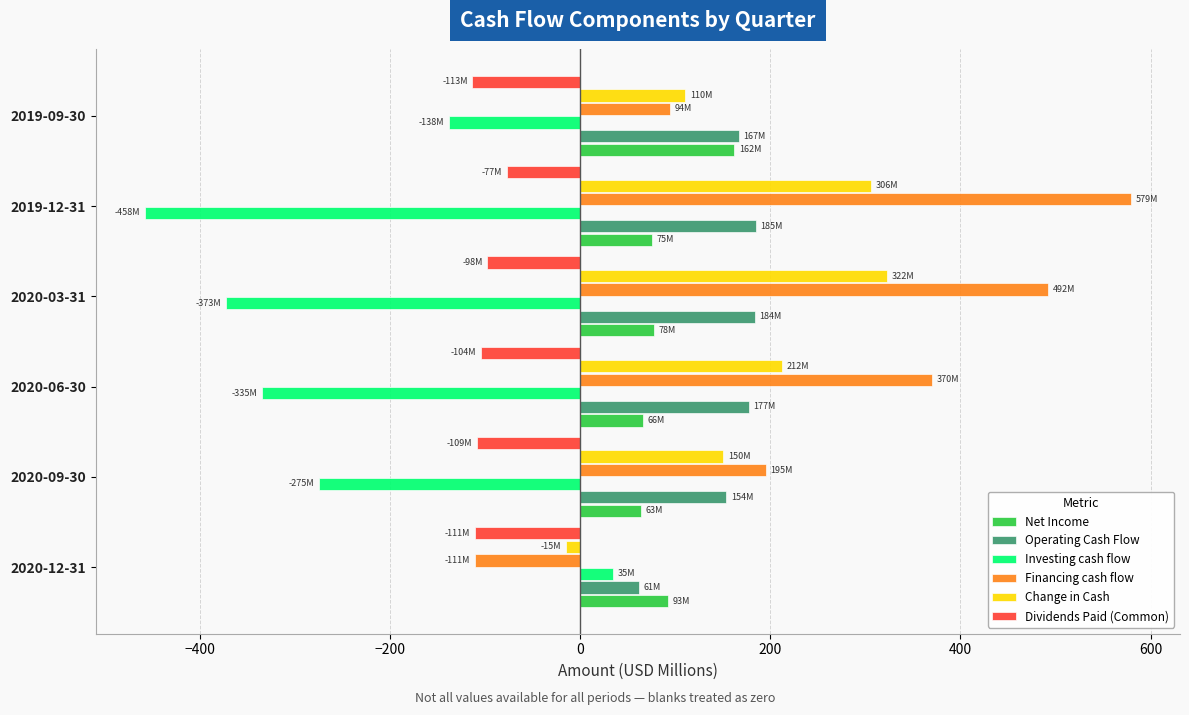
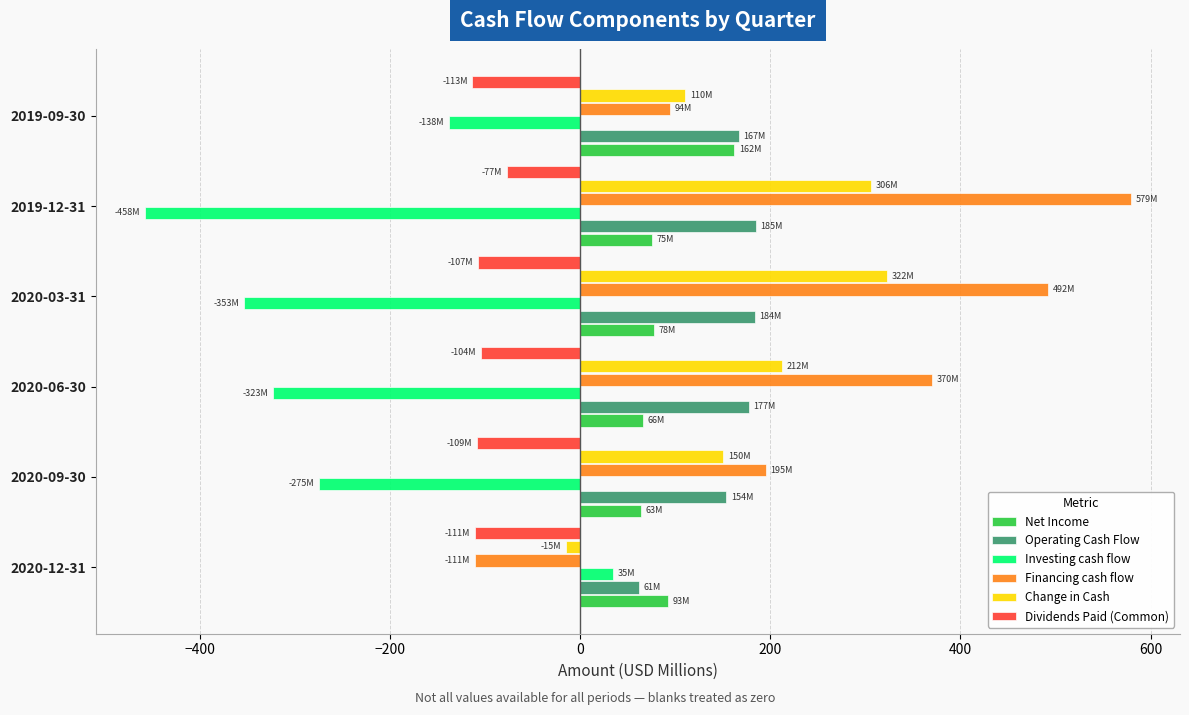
Dividends Paid (Common), 2020-03-31: -98M -> -107M
Investing cash flow, 2020-03-31: -373M -> -353M
Investing cash flow, 2020-06-30: -335M -> -323M
